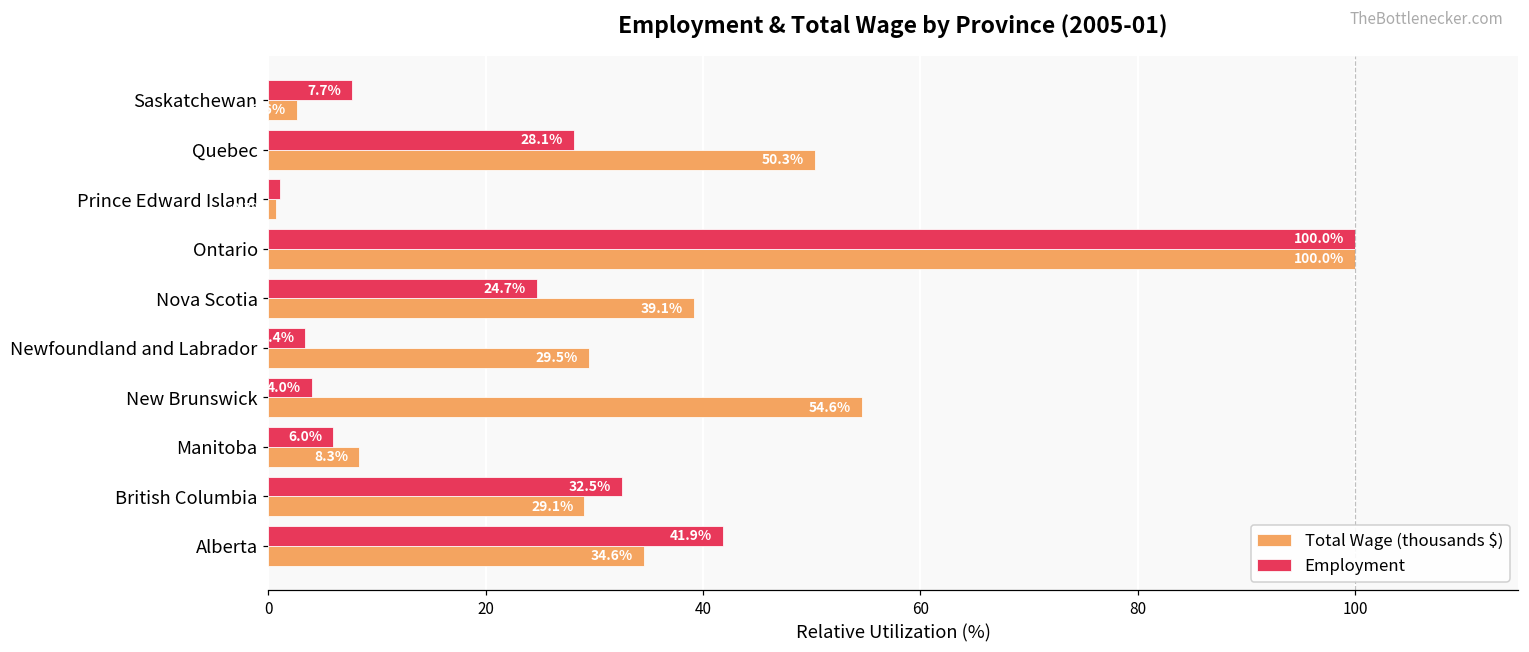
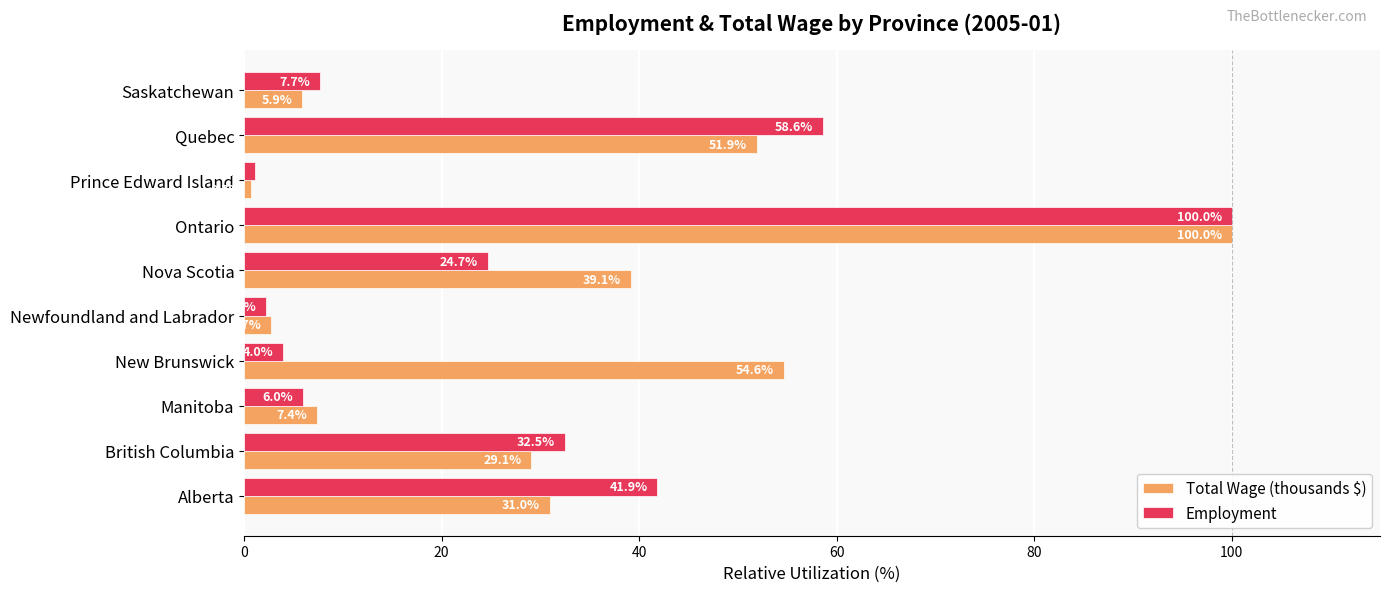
Total Wage (thousands $), Saskatchewan: 3 -> 6
Employment, Quebec: 28.1% -> 58.6%
Total Wage (thousands $), Quebec: 50.3% -> 51.9%
Employment, Newfoundland and Labrador: 3 -> 2
Total Wage (thousands $), Newfoundland and Labrador: 29 -> 3
Total Wage (thousands $), Manitoba: 8.3% -> 7.4%
Total Wage (thousands $), Alberta: 34.6% -> 31.0%
